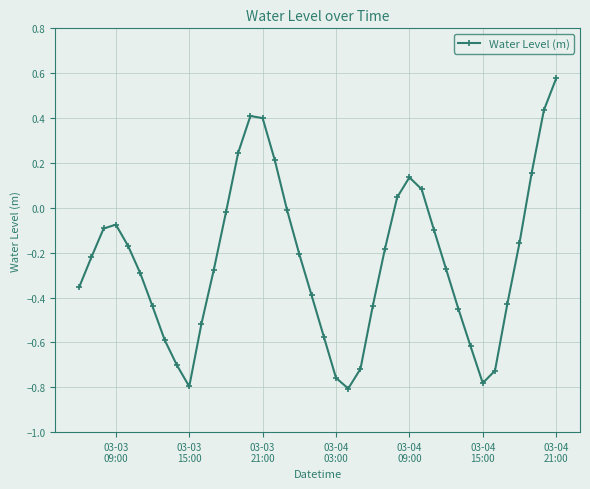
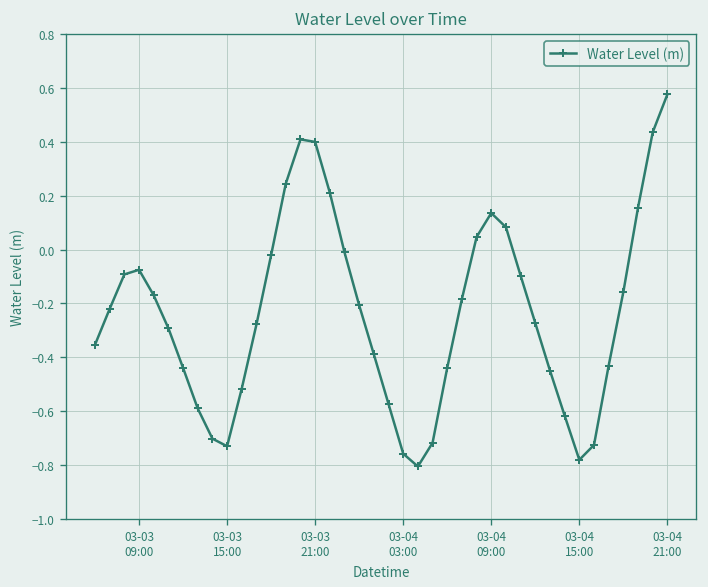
03-03 15:00: -0.80 -> -0.73
